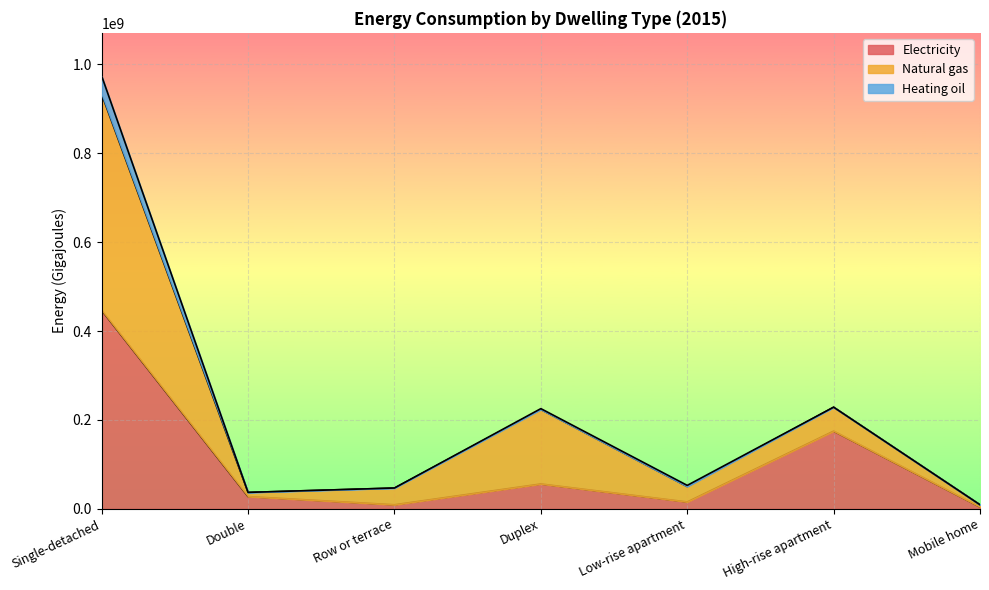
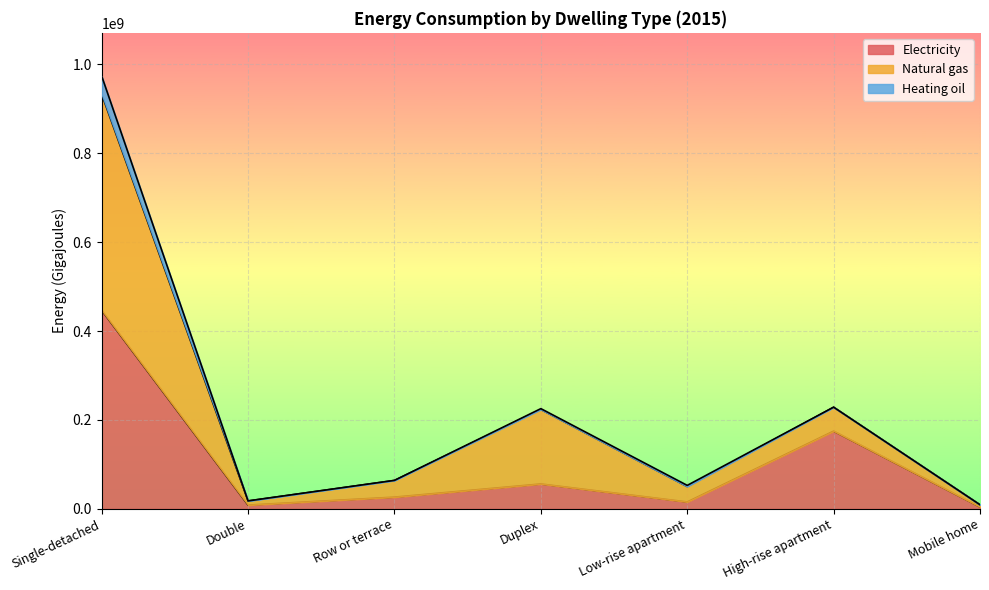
Electricity, Double: 30000000 -> 10000000
Electricity, Row or terrace: 10000000 -> 30000000
